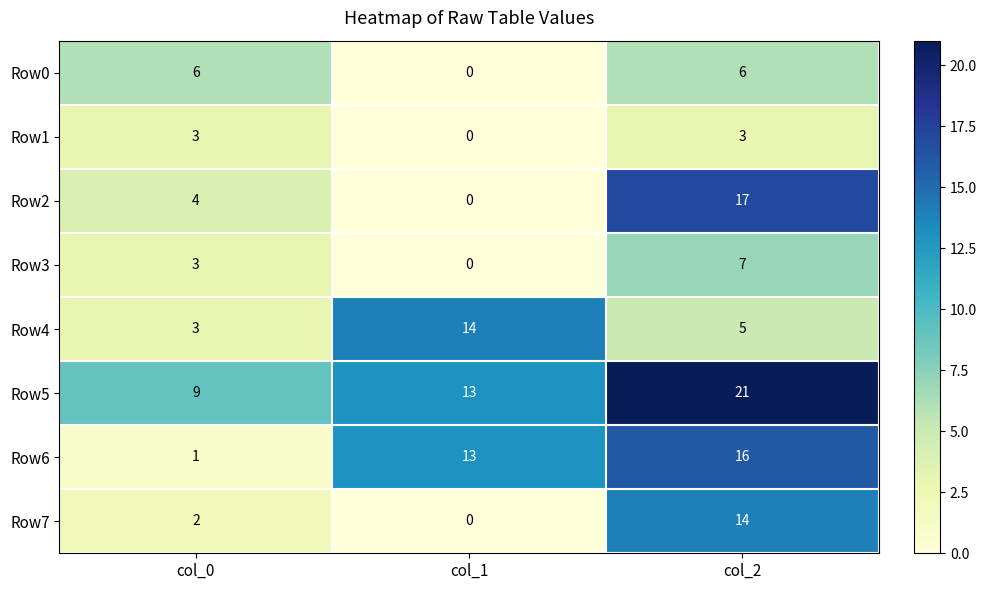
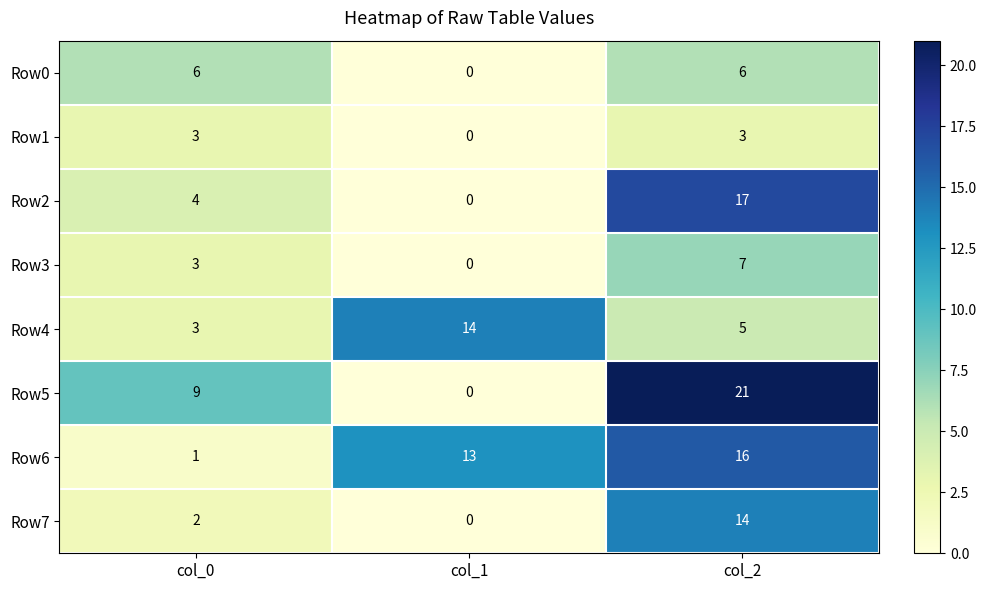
Row5, col_1: 13 -> 0
